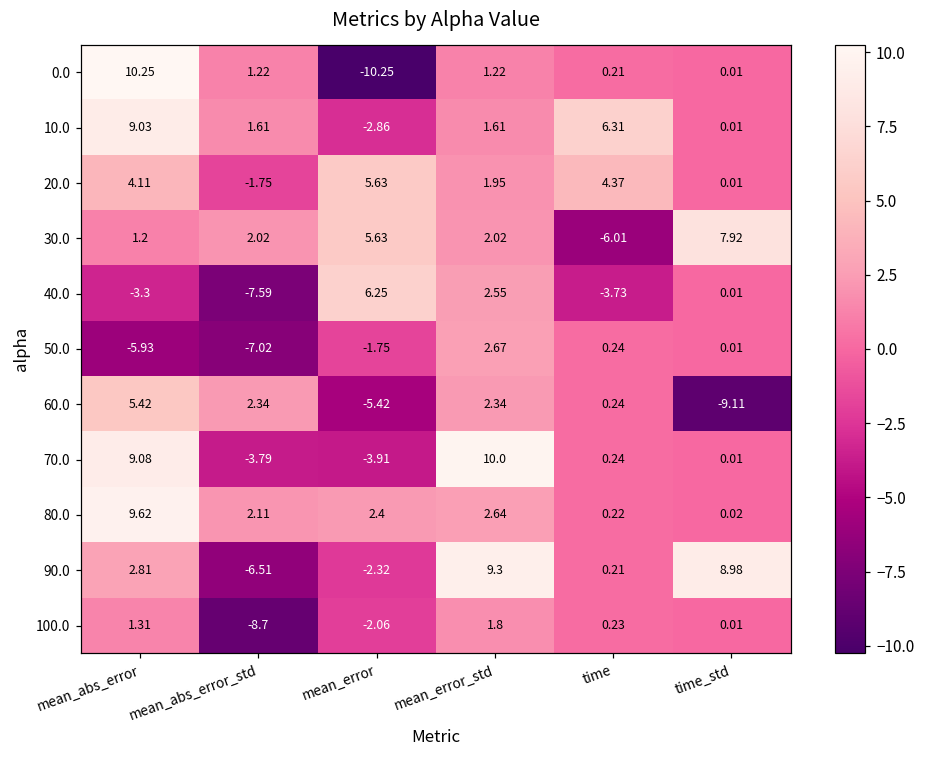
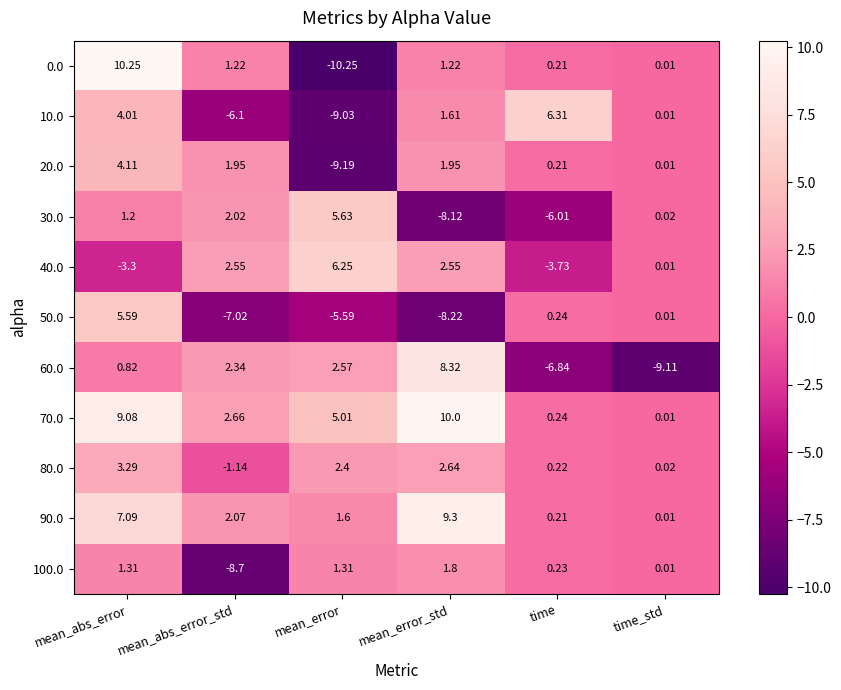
10.0, mean_abs_error: 9.03 -> 4.01
10.0, mean_abs_error_std: 1.61 -> -6.1
10.0, mean_error: -2.86 -> -9.03
20.0, mean_abs_error_std: -1.75 -> 1.95
20.0, mean_error: 5.63 -> -9.19
20.0, time: 4.37 -> 0.21
30.0, mean_error_std: 2.02 -> -8.12
30.0, time_std: 7.92 -> 0.02
40.0, mean_abs_error_std: -7.59 -> 2.55
50.0, mean_abs_error: -5.93 -> 5.59
50.0, mean_error: -1.75 -> -5.59
50.0, mean_error_std: 2.67 -> -8.22
60.0, mean_abs_error: 5.42 -> 0.82
60.0, mean_error: -5.42 -> 2.57
60.0, mean_error_std: 2.34 -> 8.32
60.0, time: 0.24 -> -6.84
70.0, mean_abs_error_std: -3.79 -> 2.66
70.0, mean_error: -3.91 -> 5.01
80.0, mean_abs_error: 9.62 -> 3.29
80.0, mean_abs_error_std: 2.11 -> -1.14
90.0, mean_abs_error: 2.81 -> 7.09
90.0, mean_abs_error_std: -6.51 -> 2.07
90.0, mean_error: -2.32 -> 1.6
90.0, time_std: 8.98 -> 0.01
100.0, mean_error: -2.06 -> 1.31
